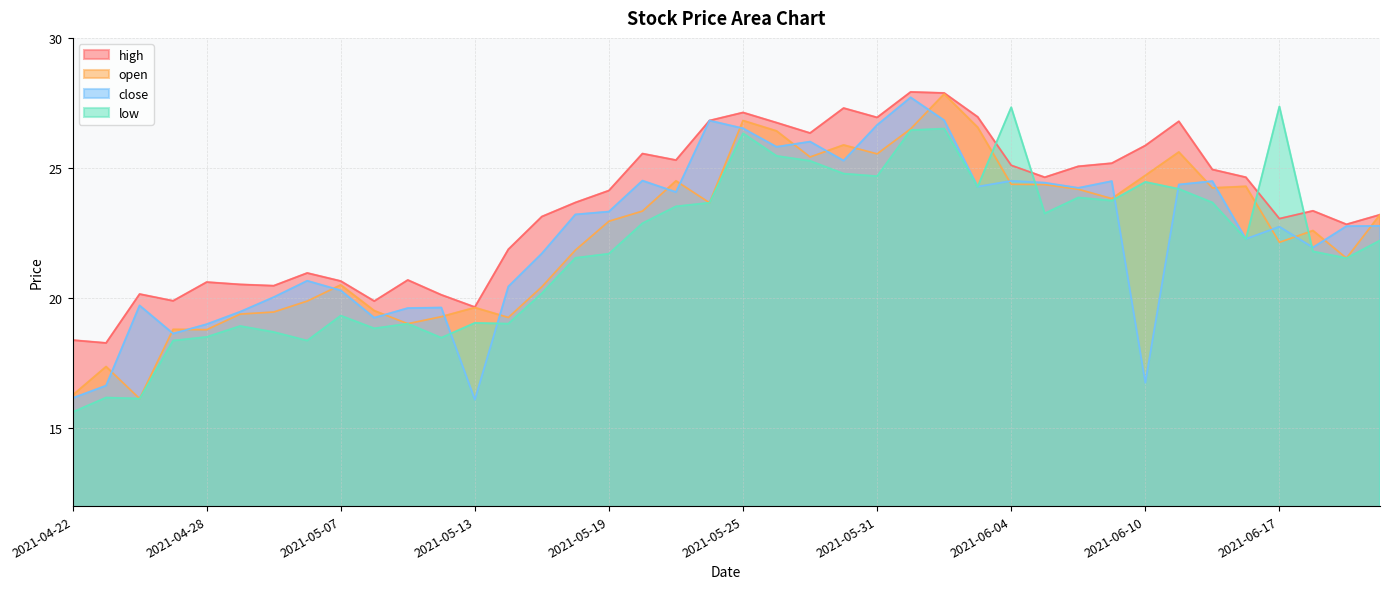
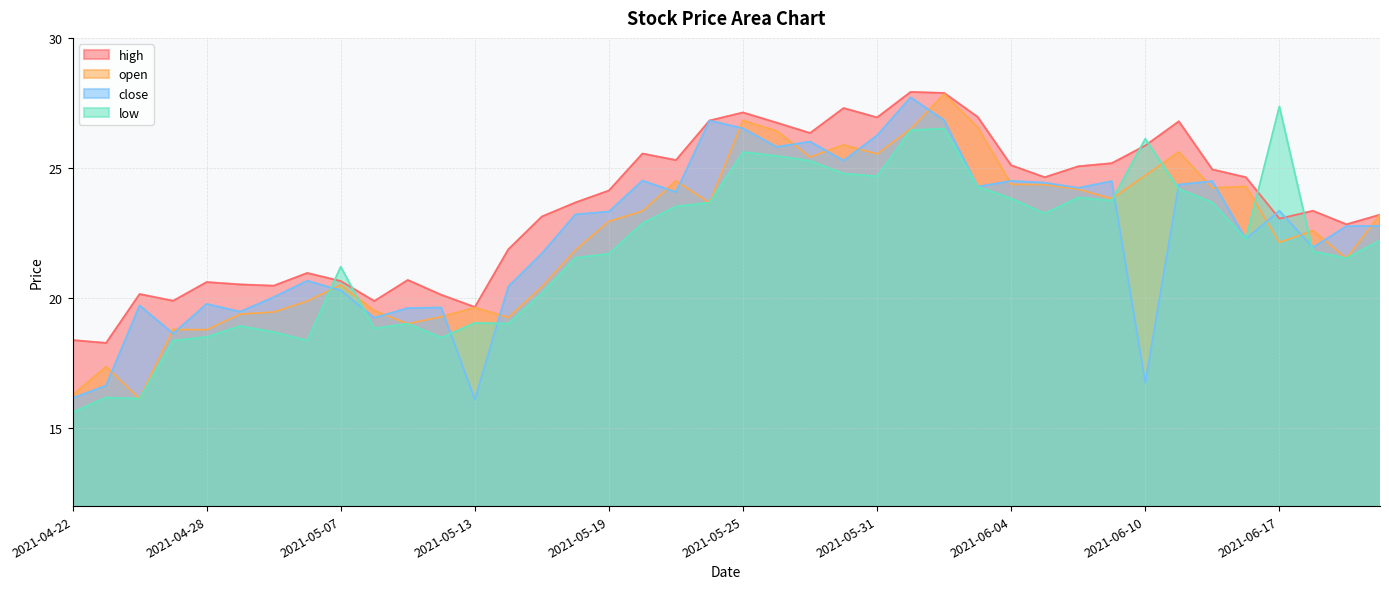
close, 2021-04-28: 19.0 -> 19.8
low, 2021-05-07: 19.3 -> 21.2
low, 2021-05-25: 26.3 -> 25.6
close, 2021-05-31: 26.7 -> 26.3
low, 2021-06-04: 27.3 -> 23.8
low, 2021-06-10: 24.5 -> 26.1
close, 2021-06-17: 22.7 -> 23.4
